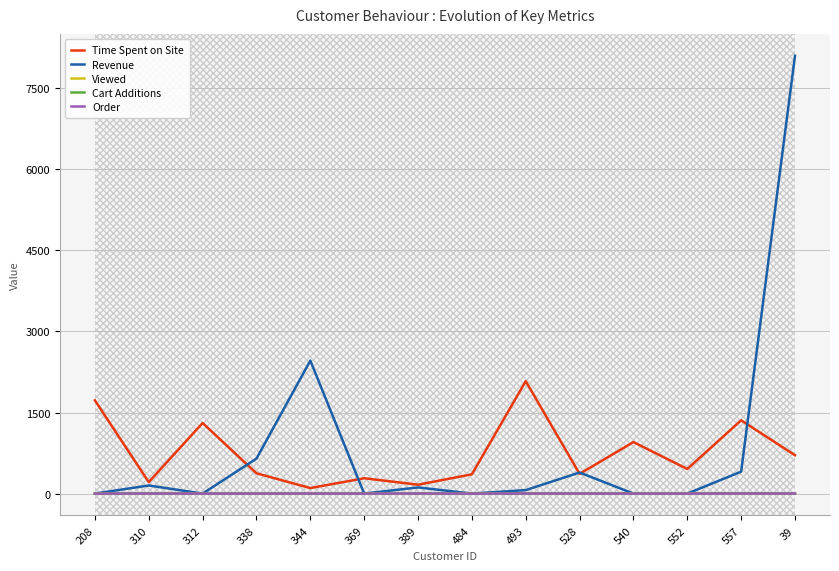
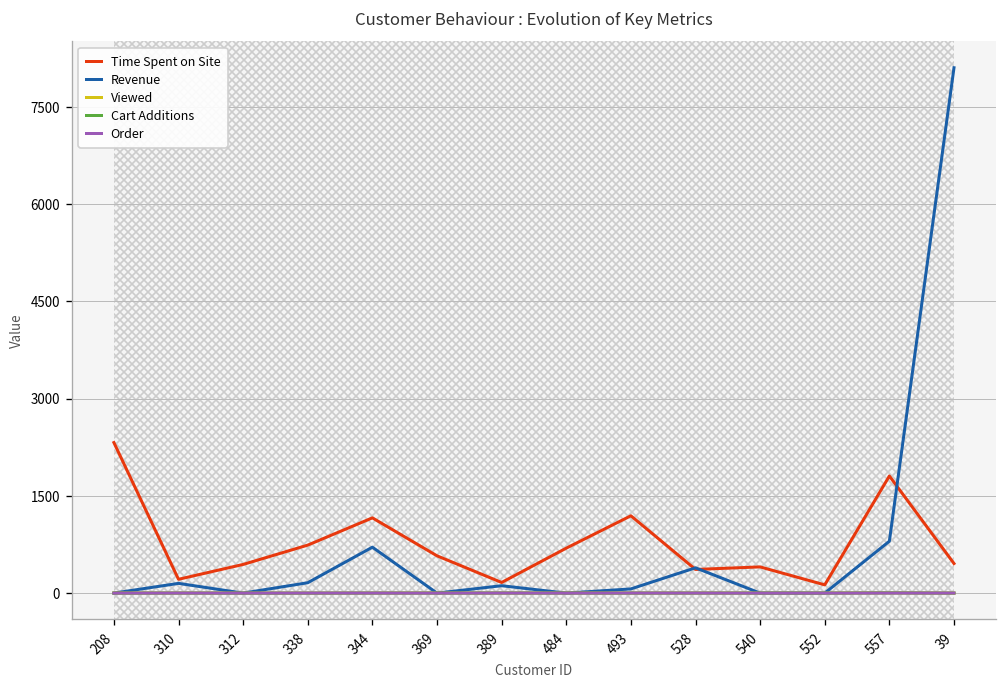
Time Spent on Site, 208: 1700 -> 2300
Time Spent on Site, 312: 1300 -> 400
Time Spent on Site, 338: 400 -> 700
Revenue, 338: 600 -> 200
Time Spent on Site, 344: 100 -> 1200
Revenue, 344: 2500 -> 700
Time Spent on Site, 369: 300 -> 600
Time Spent on Site, 484: 400 -> 700
Time Spent on Site, 493: 2100 -> 1200
Time Spent on Site, 540: 1000 -> 400
Time Spent on Site, 552: 500 -> 100
Time Spent on Site, 557: 1400 -> 1800
Revenue, 557: 400 -> 800
Time Spent on Site, 39: 700 -> 500
